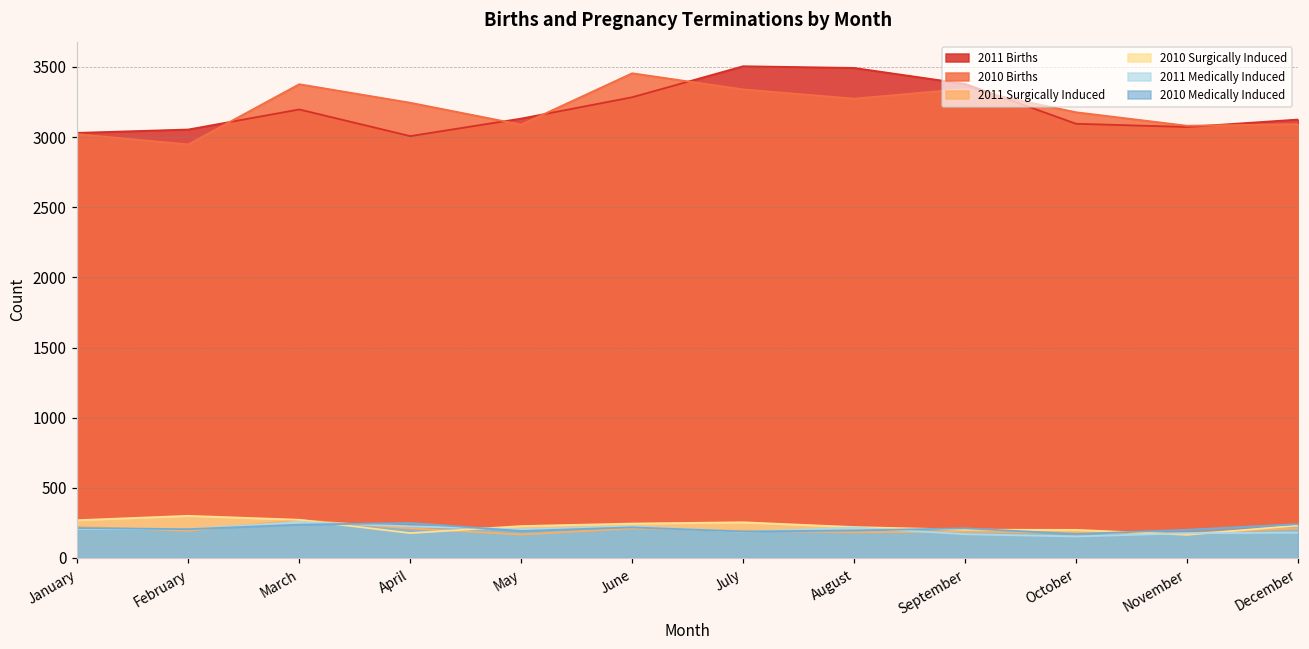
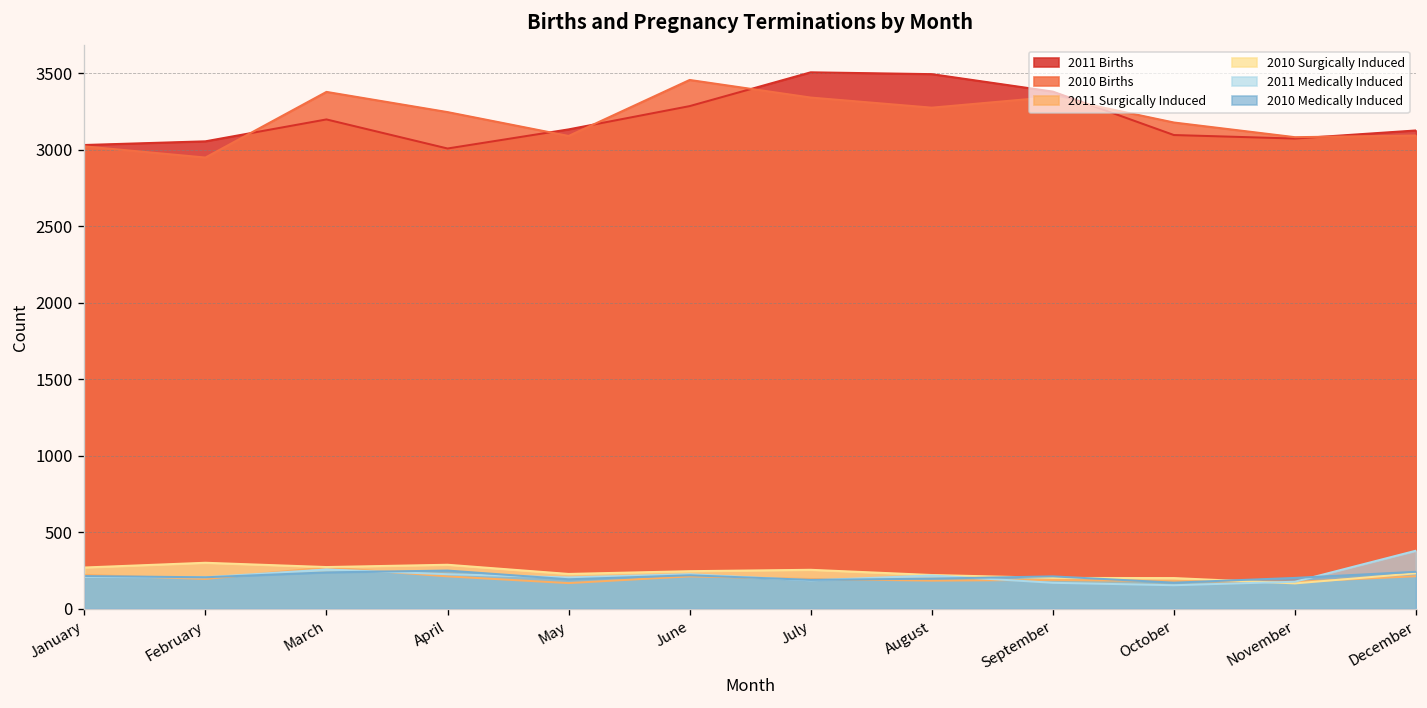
2010 Surgically Induced, April: 180 -> 290
2011 Medically Induced, December: 180 -> 380
